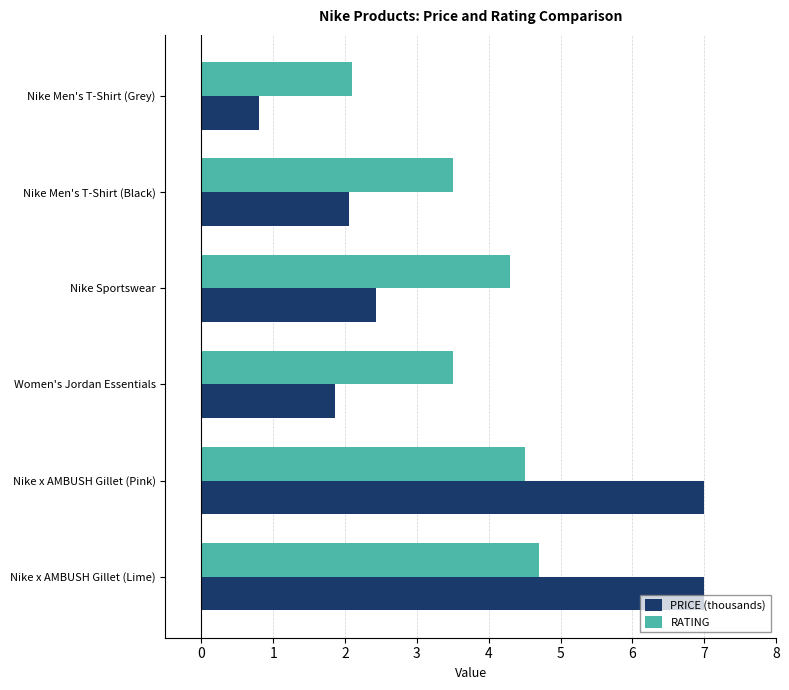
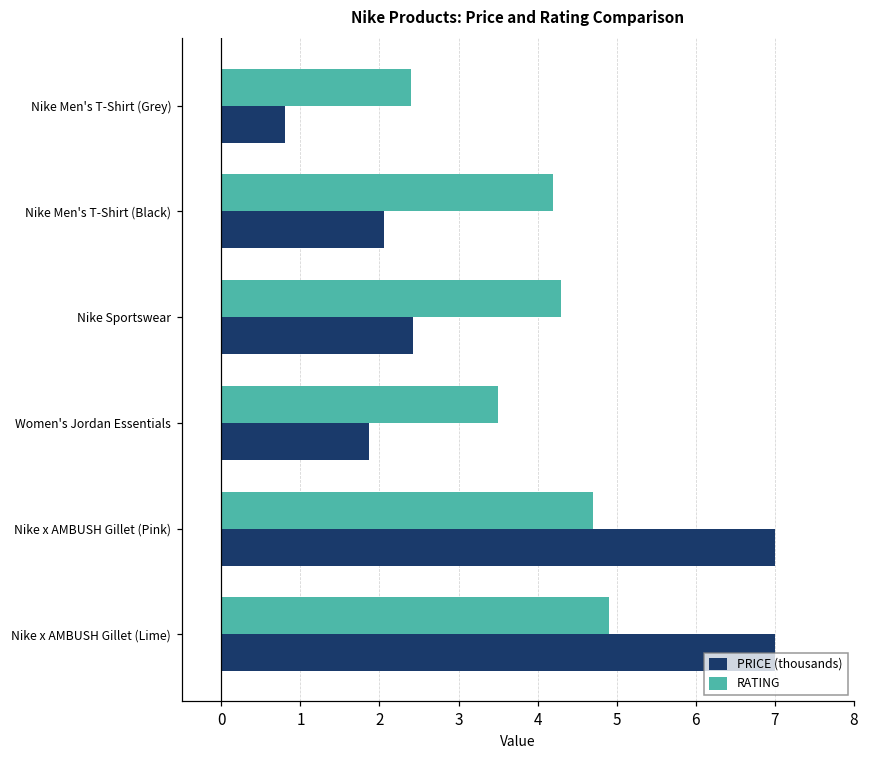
RATING, Nike Men's T-Shirt (Grey): 2.1 -> 2.4
RATING, Nike Men's T-Shirt (Black): 3.5 -> 4.2
RATING, Nike x AMBUSH Gillet (Pink): 4.5 -> 4.7
RATING, Nike x AMBUSH Gillet (Lime): 4.7 -> 4.9
